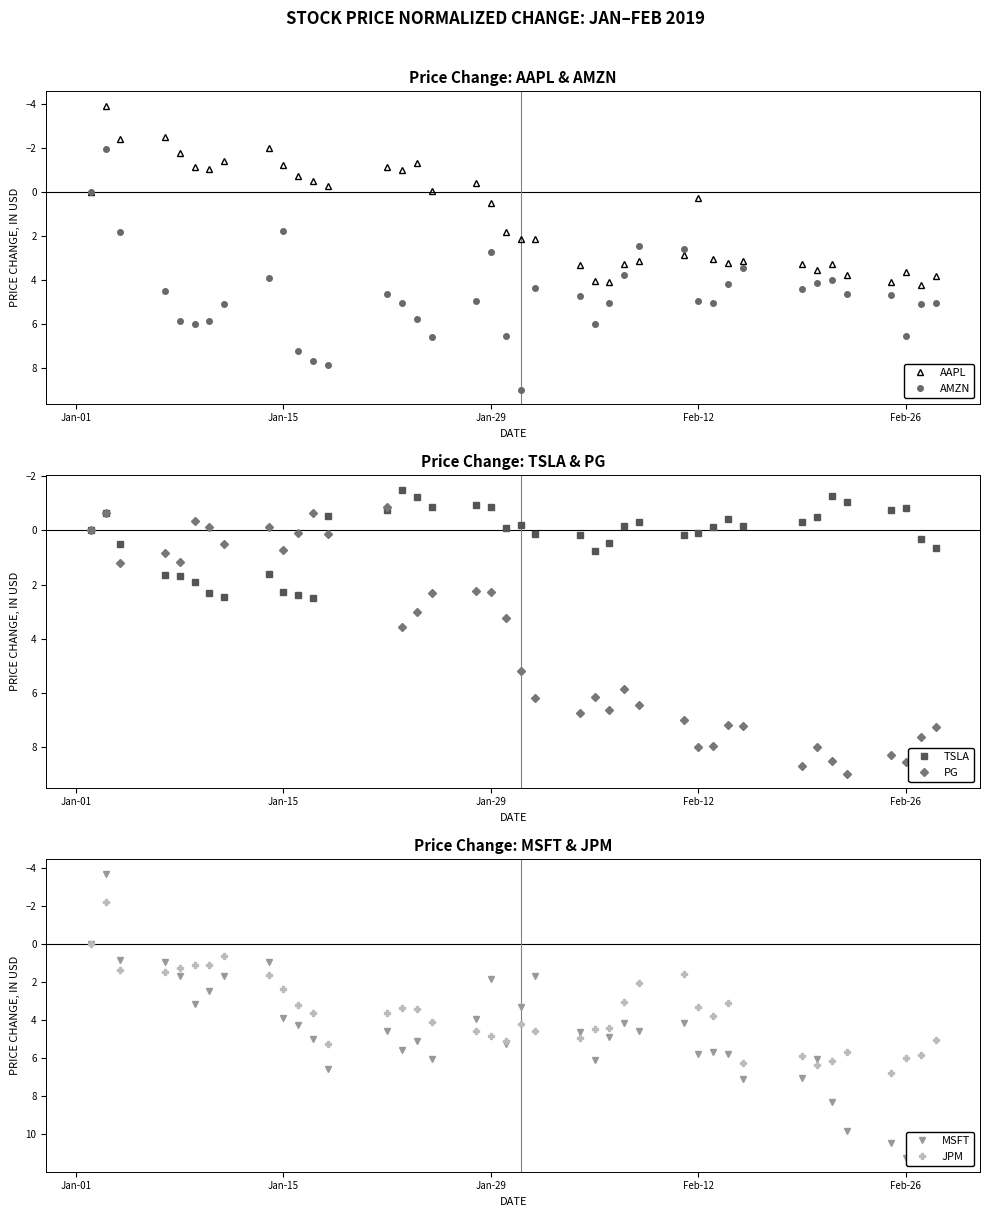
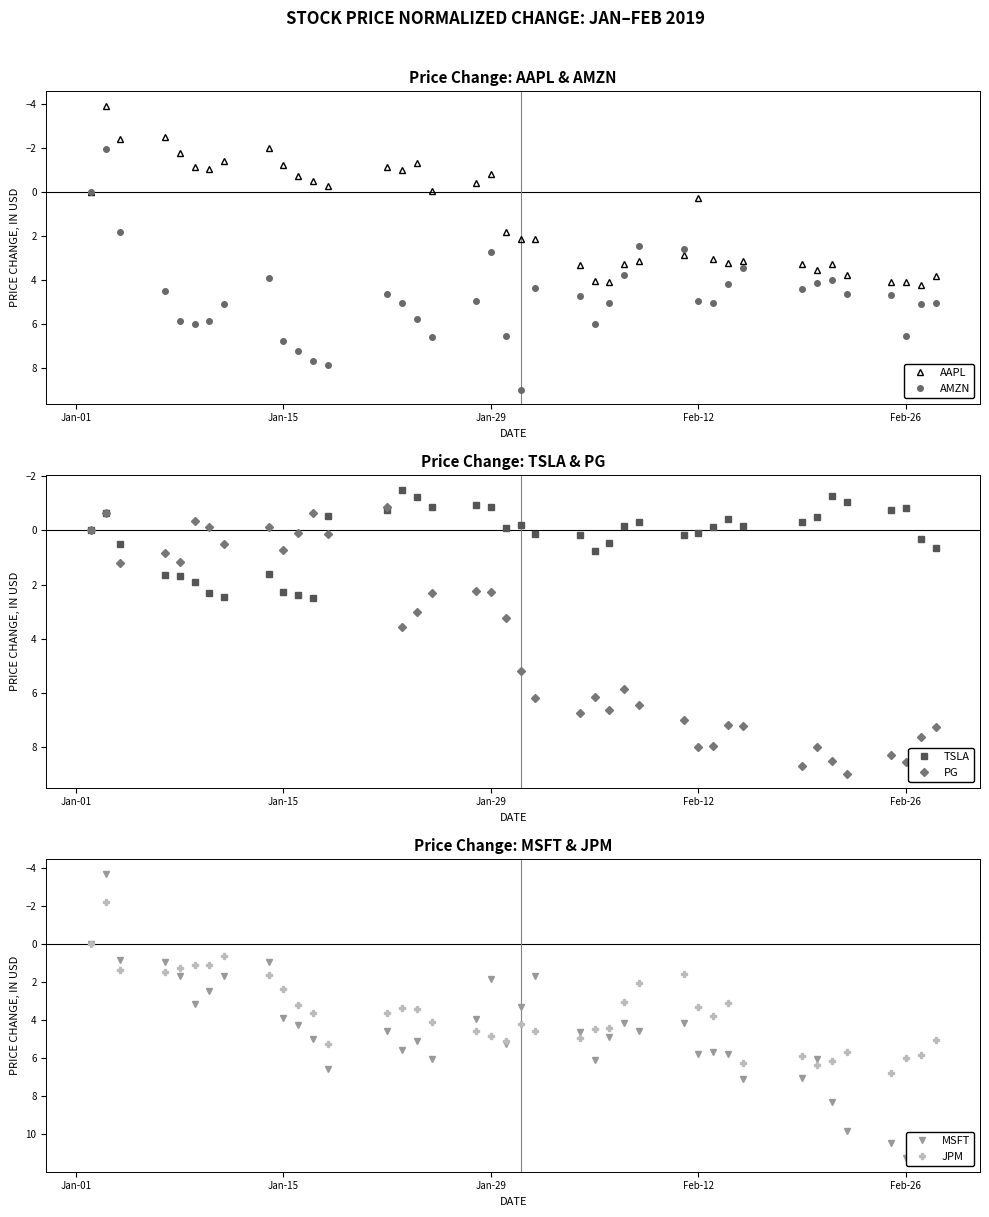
Price Change: AAPL & AMZN, AMZN, Jan-15: 1.8 -> 6.8
Price Change: AAPL & AMZN, AAPL, Jan-29: 0.5 -> -0.8
Price Change: AAPL & AMZN, AAPL, Feb-26: 3.6 -> 4.1
